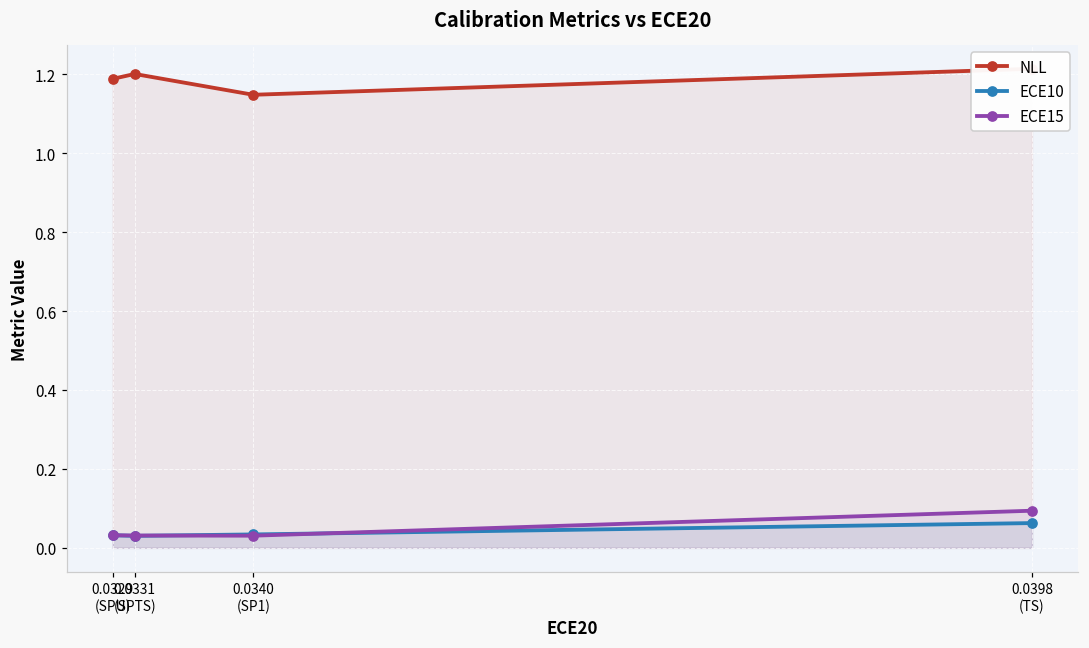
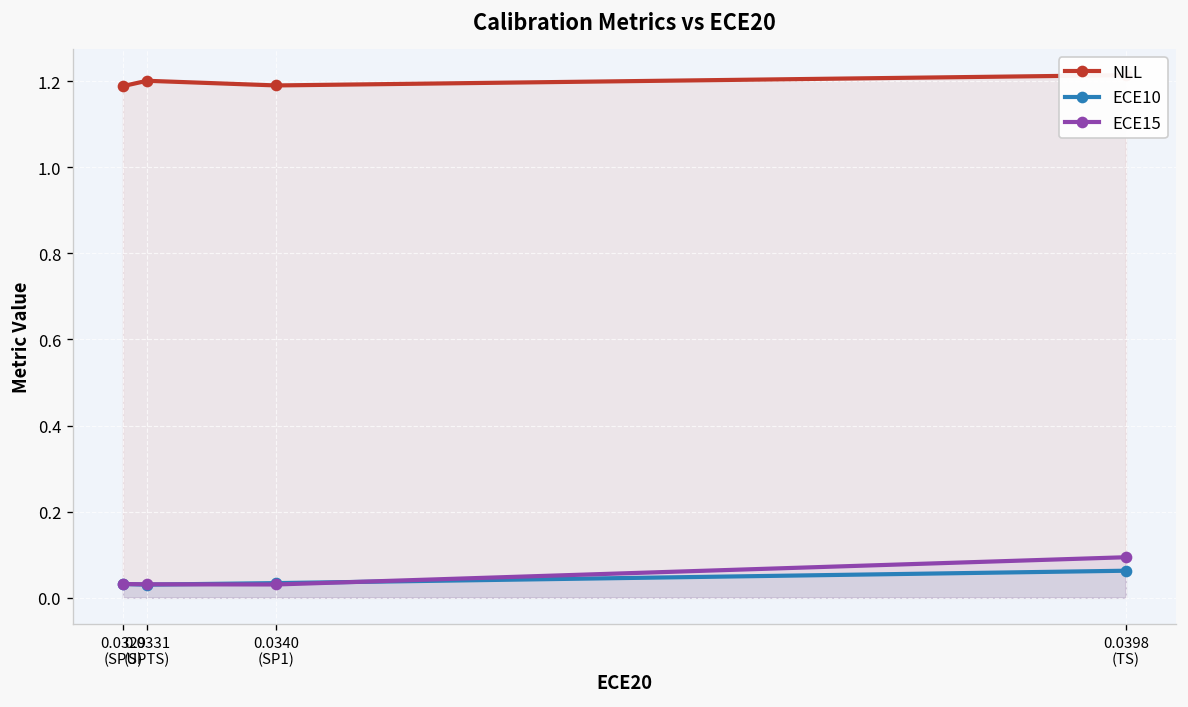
NLL, 0.0340 (SP1): 1.15 -> 1.19
